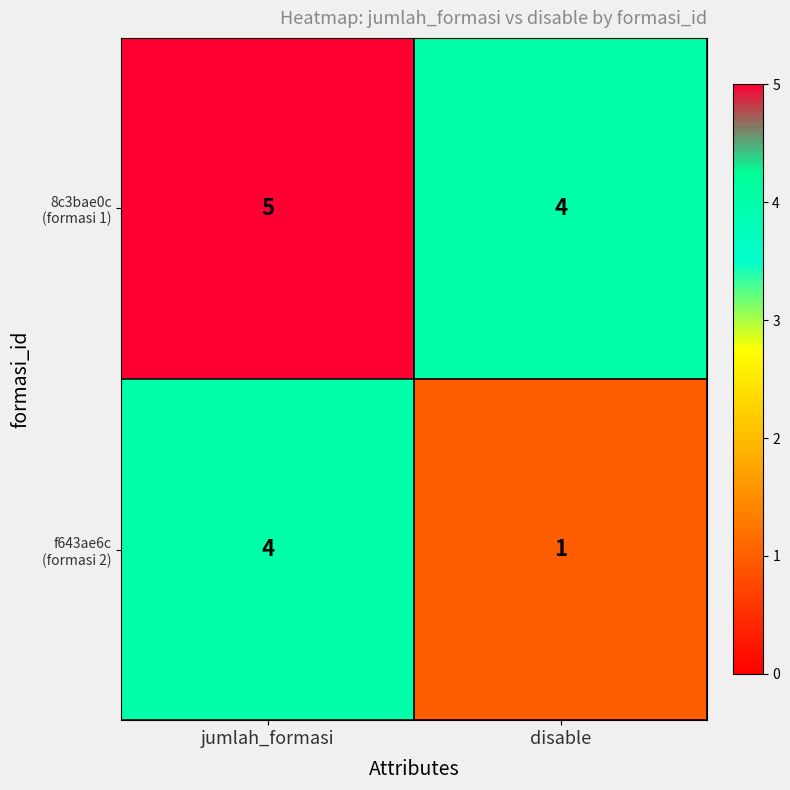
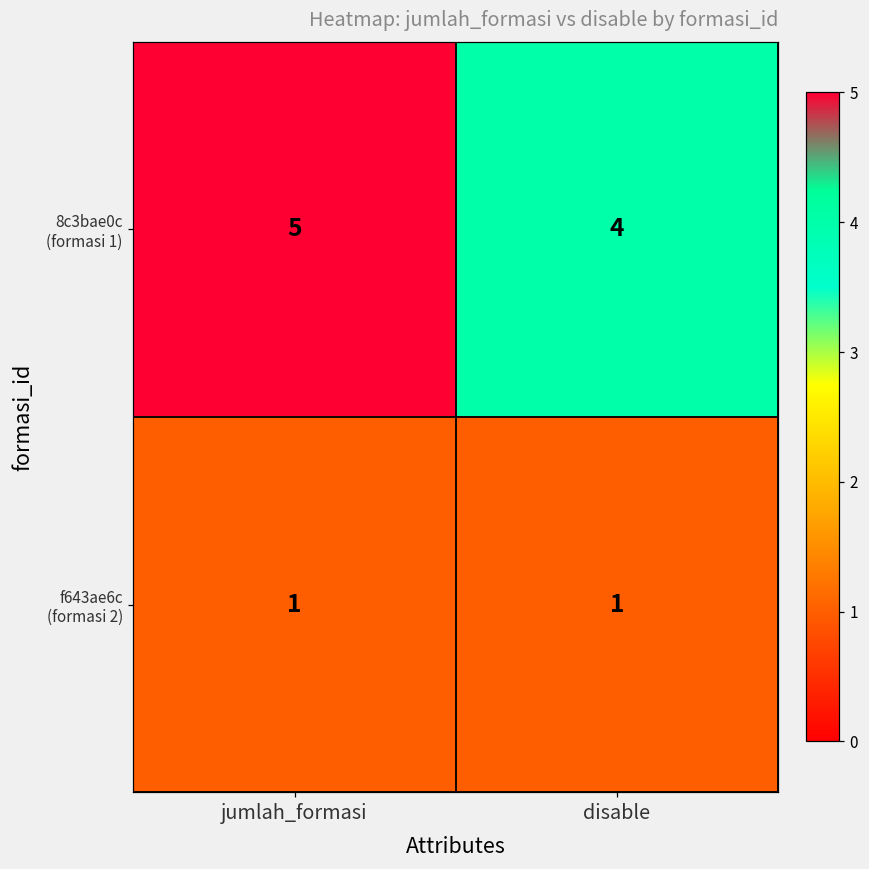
f643ae6c (formasi 2), jumlah_formasi: 4 -> 1
